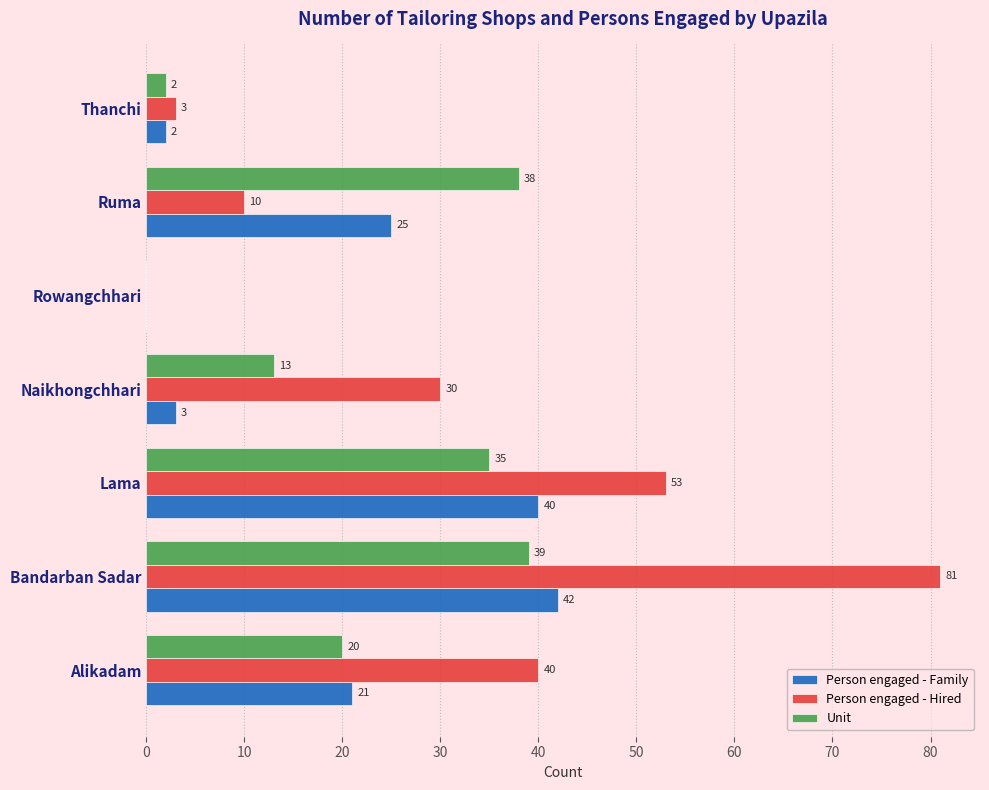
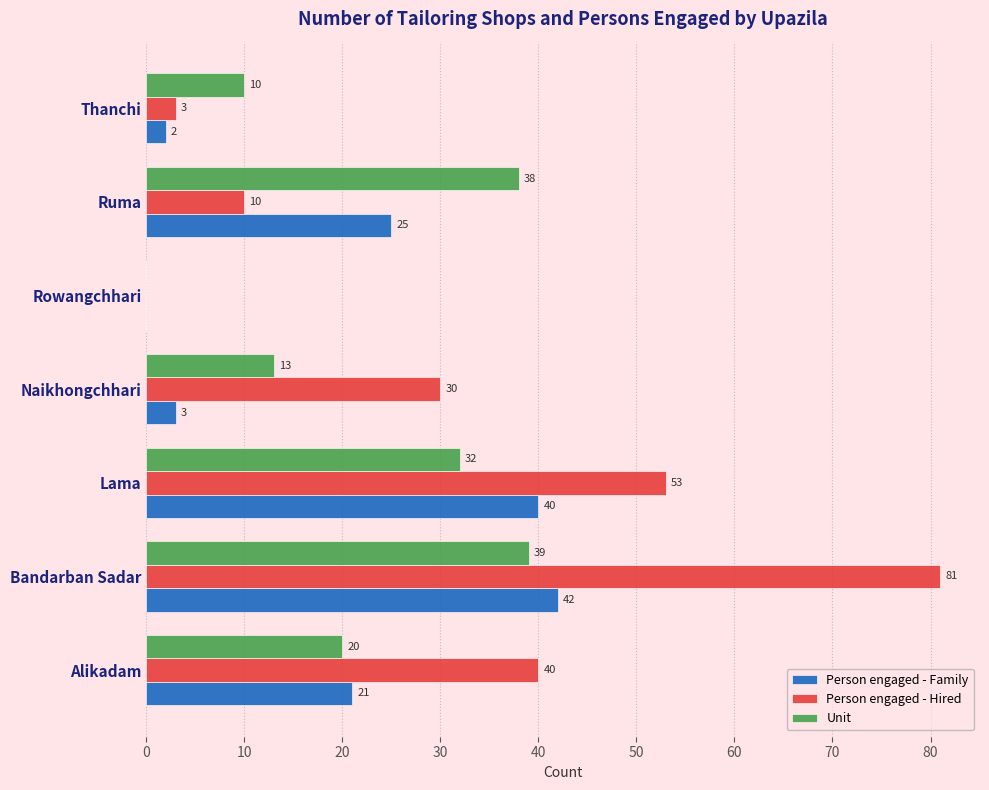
Unit, Thanchi: 2 -> 10
Unit, Lama: 35 -> 32
